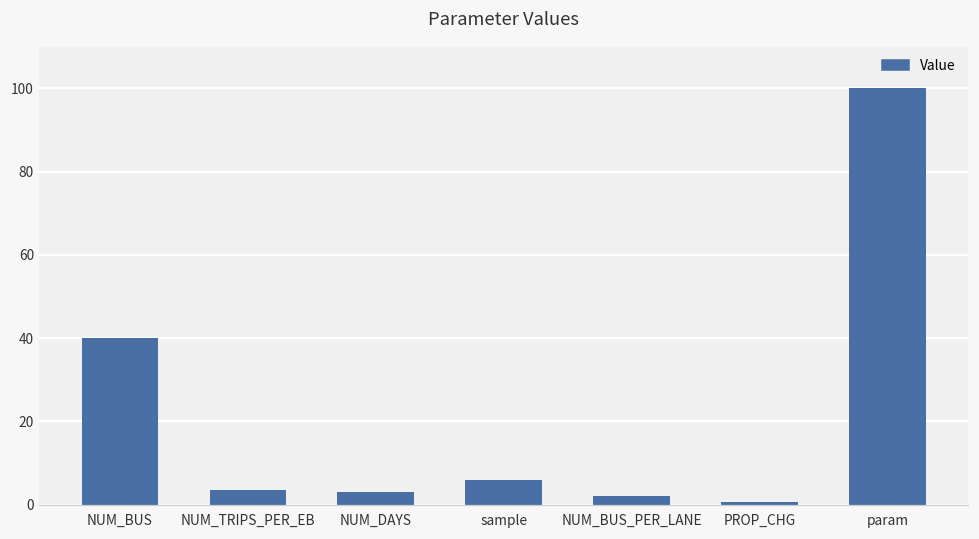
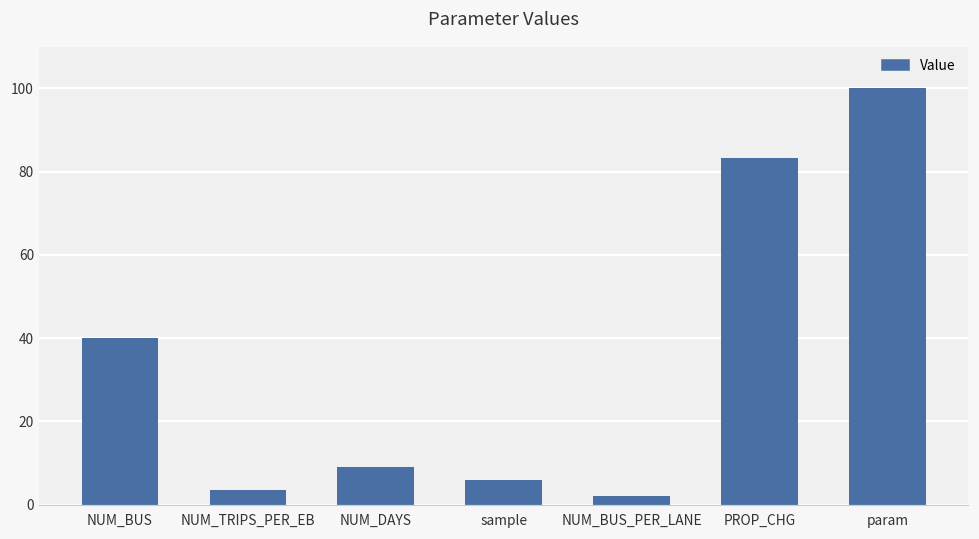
NUM_DAYS: 3 -> 9
PROP_CHG: 1 -> 83
